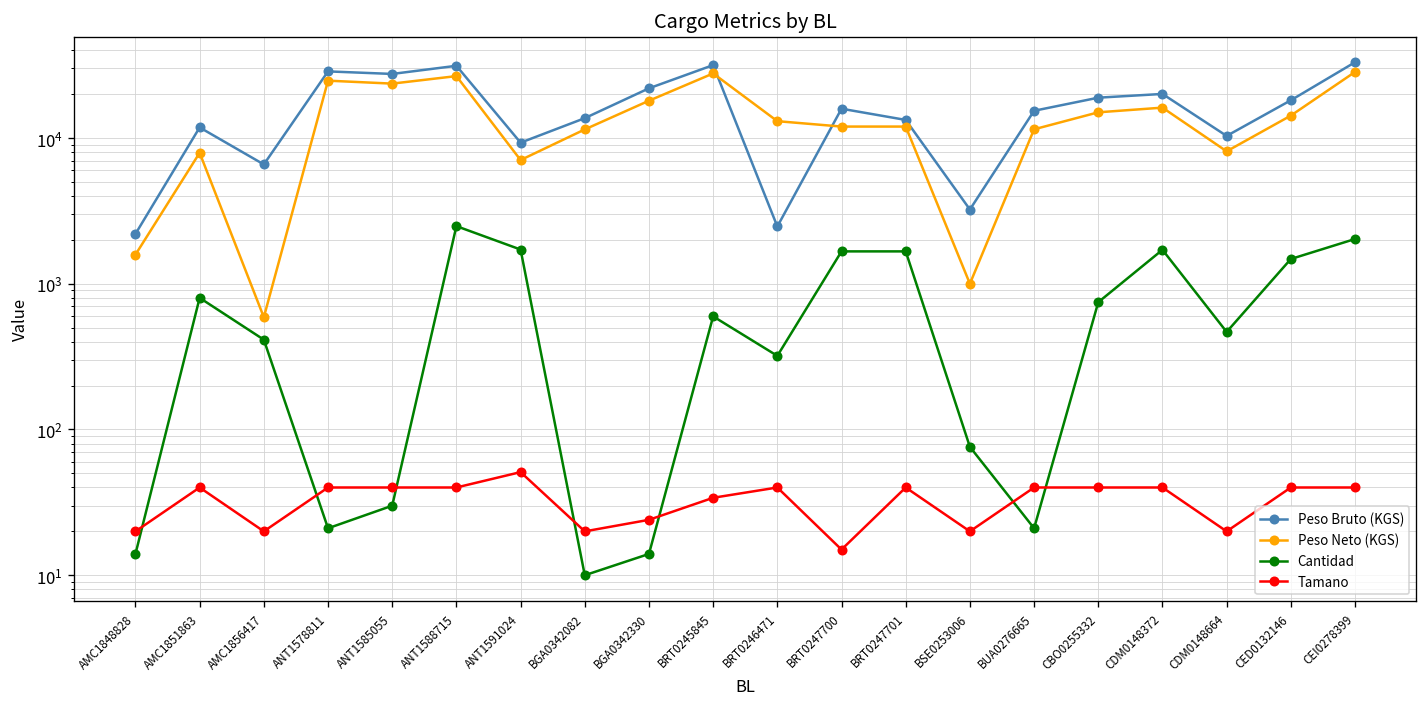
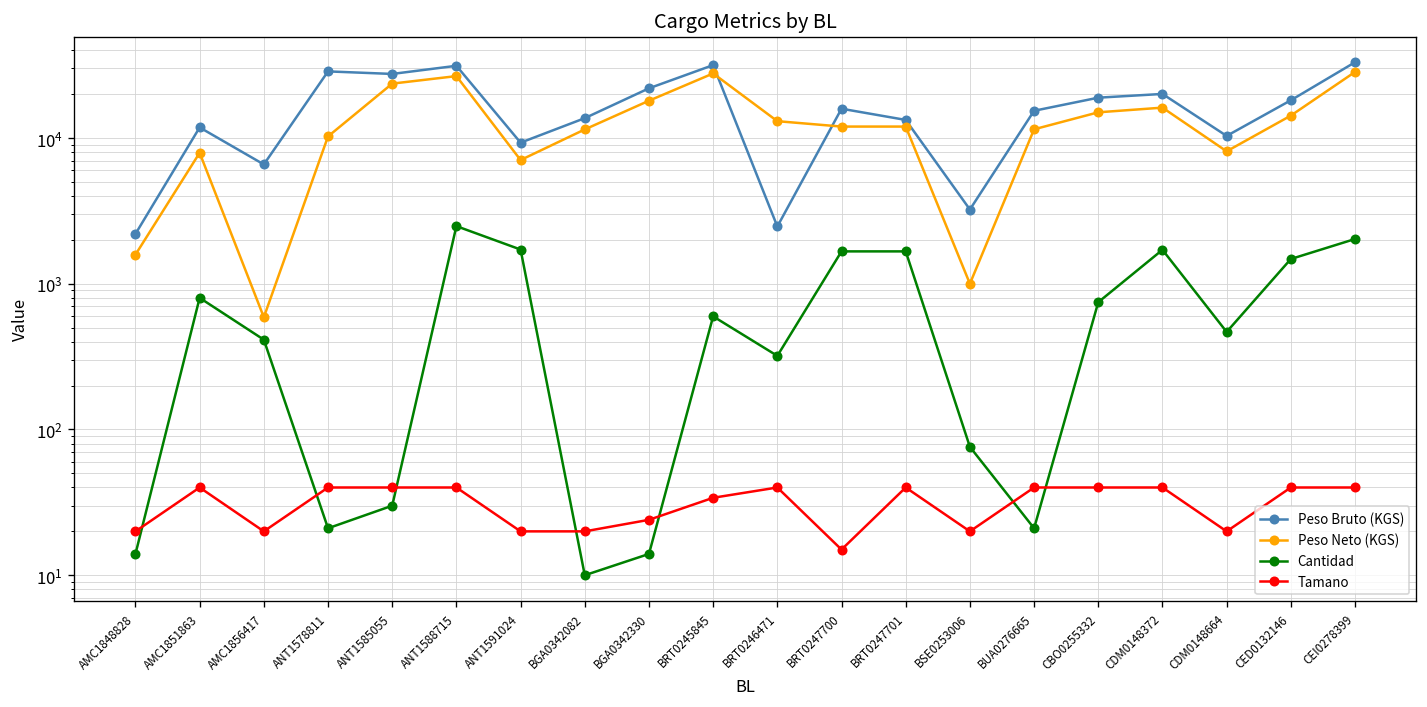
Peso Neto (KGS), ANT1578811: 25000 -> 10000
Tamano, ANT1591024: 51 -> 20
